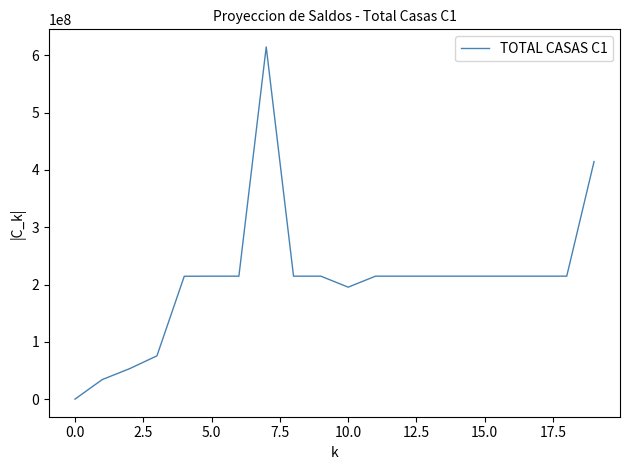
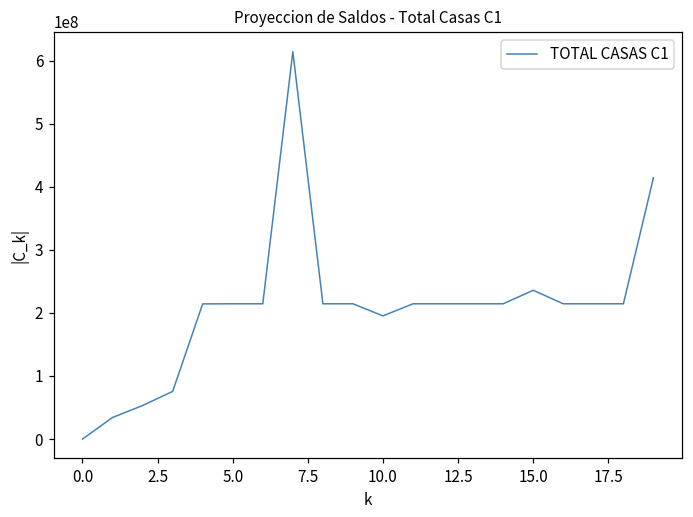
15.0: 210000000 -> 240000000
